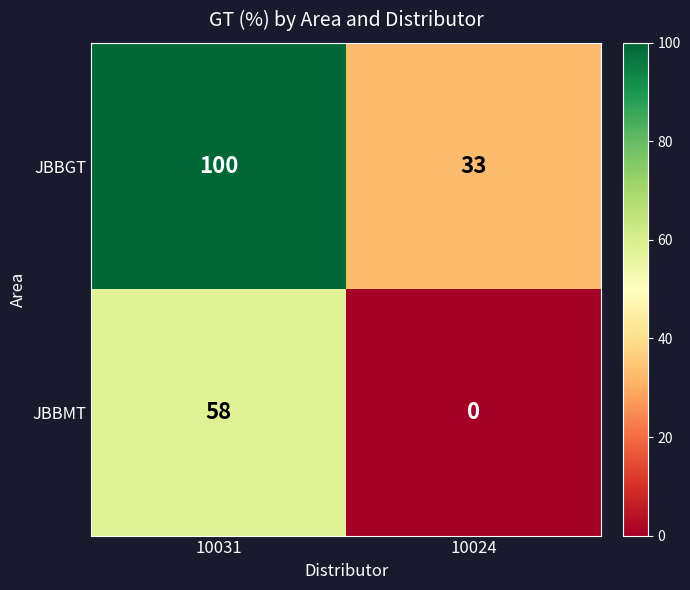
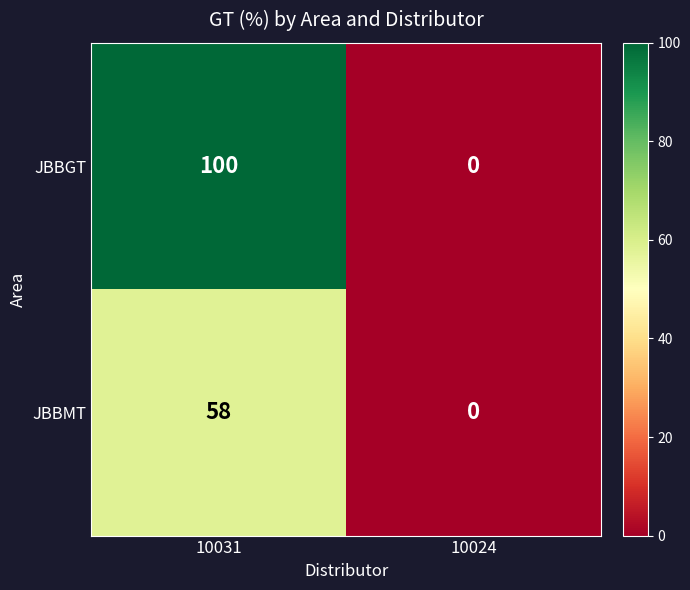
JBBGT, 10024: 33 -> 0
